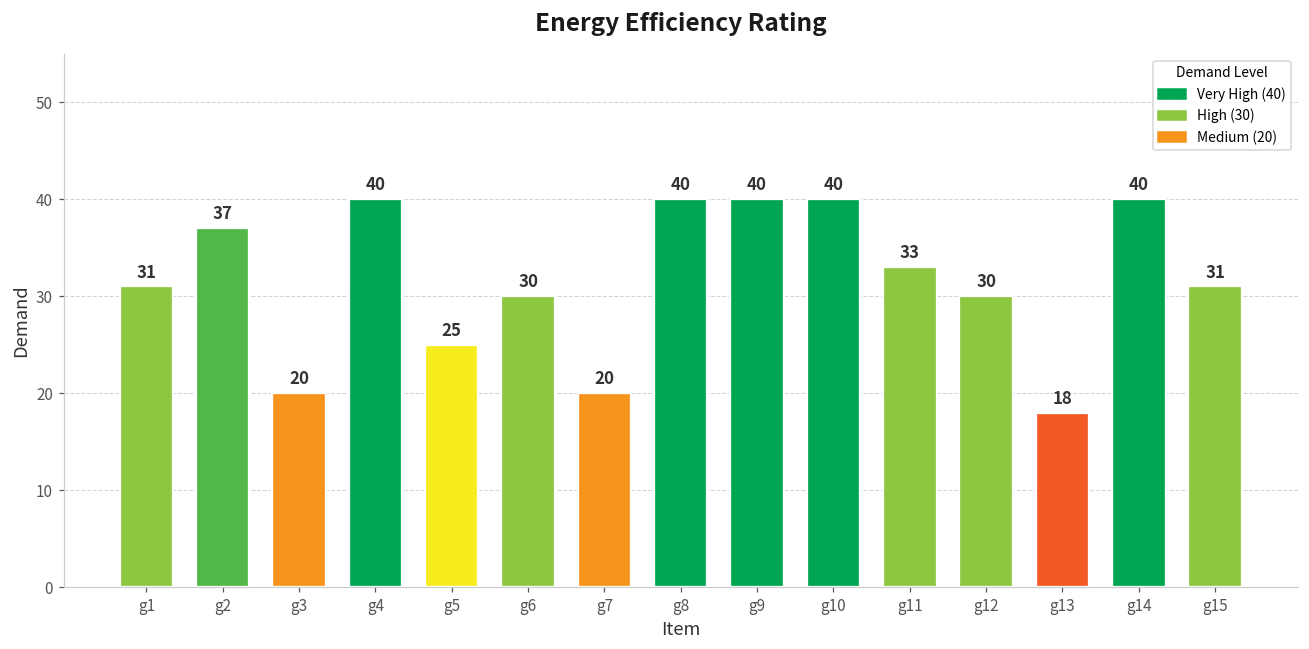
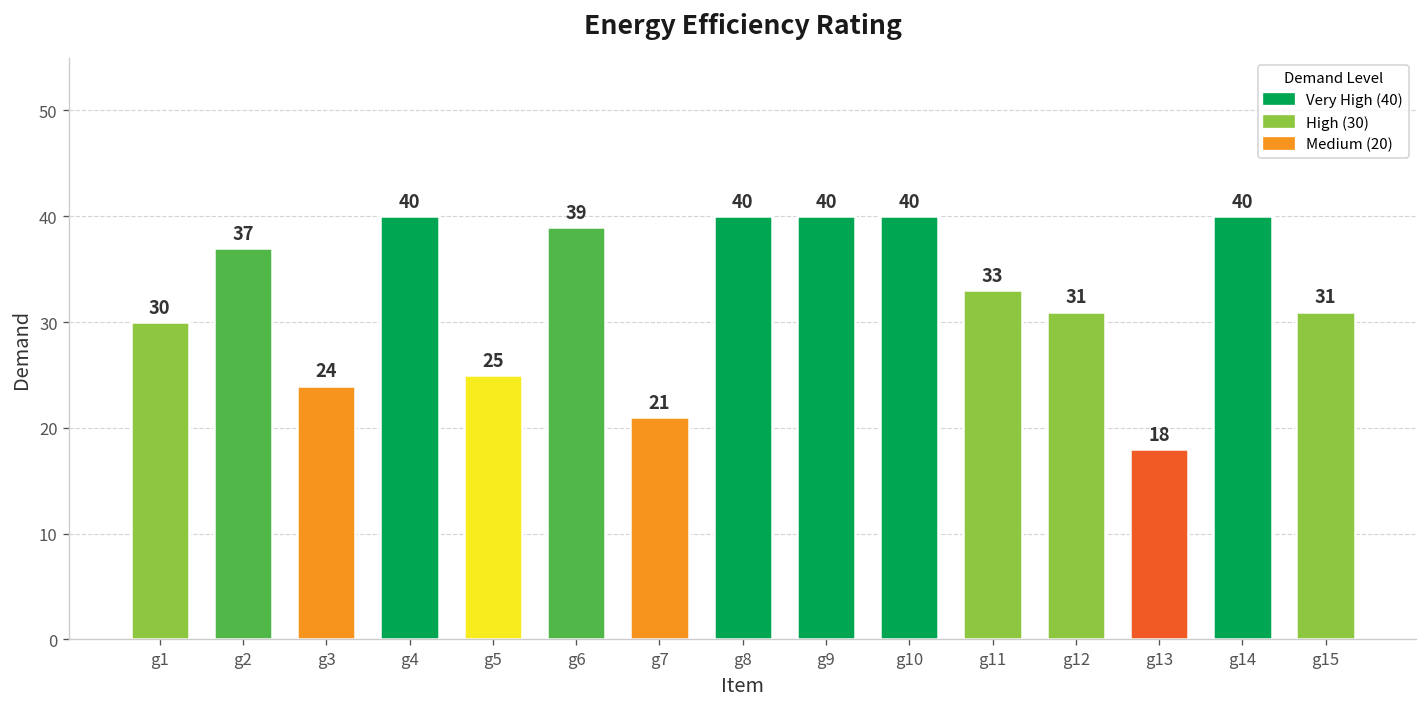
g1: 31 -> 30
g3: 20 -> 24
g6: 30 -> 39
g7: 20 -> 21
g12: 30 -> 31
